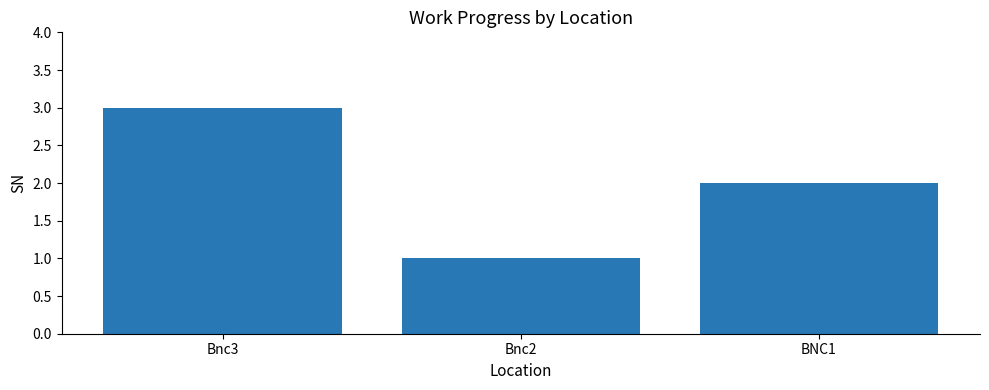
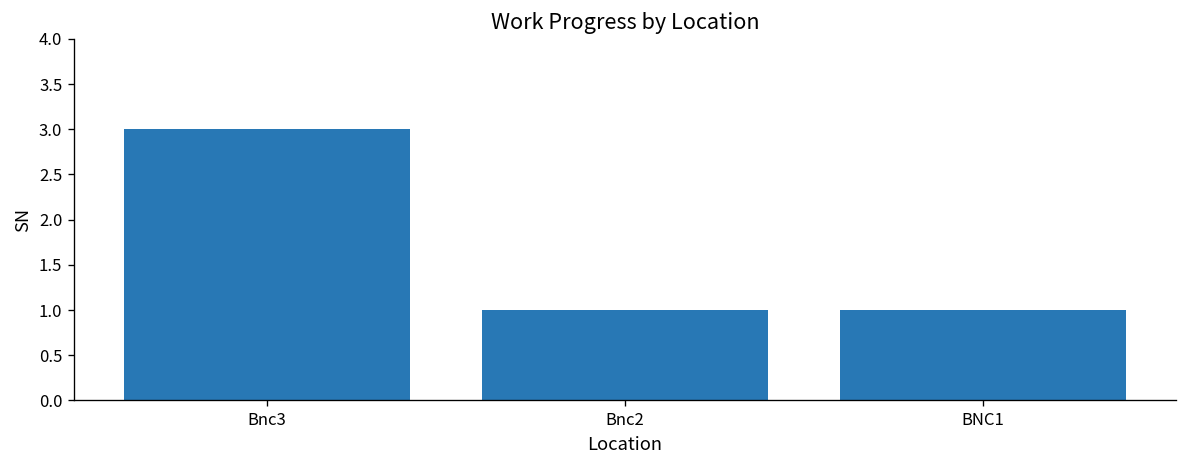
BNC1: 2 -> 1
